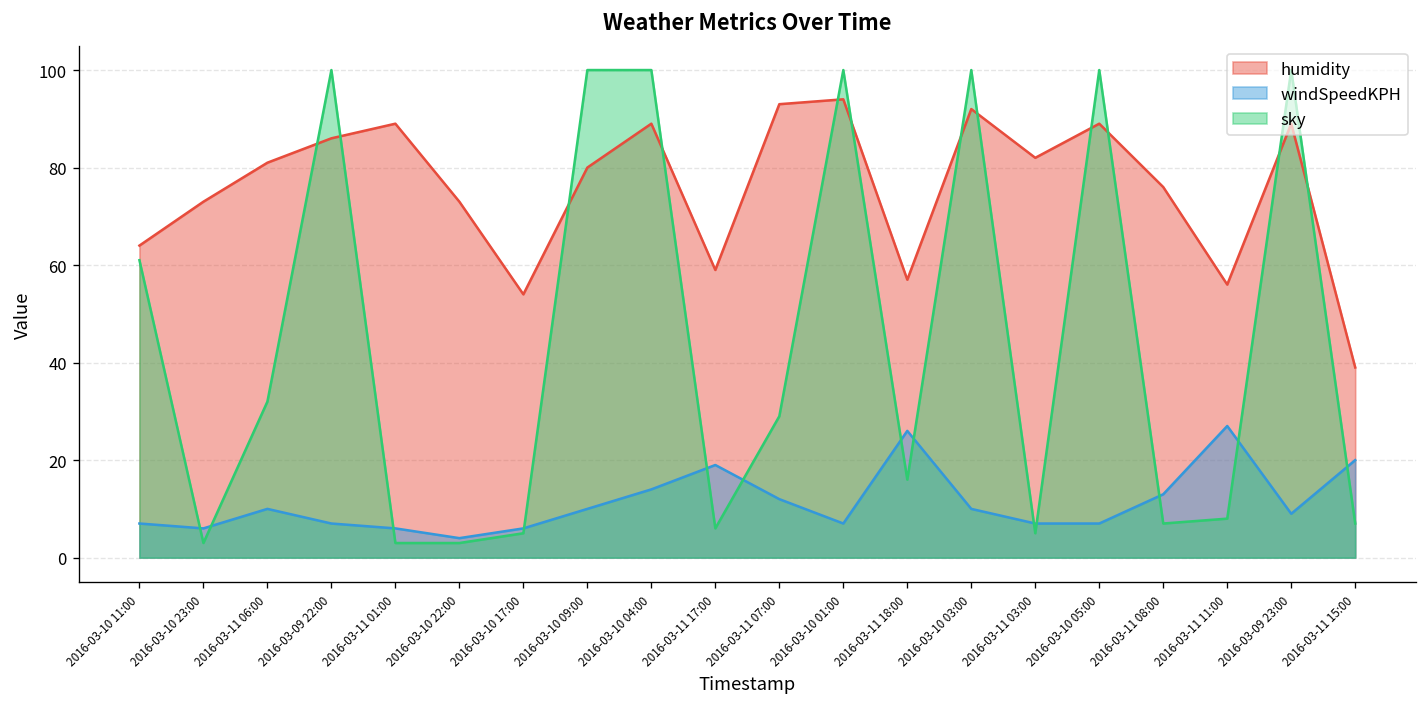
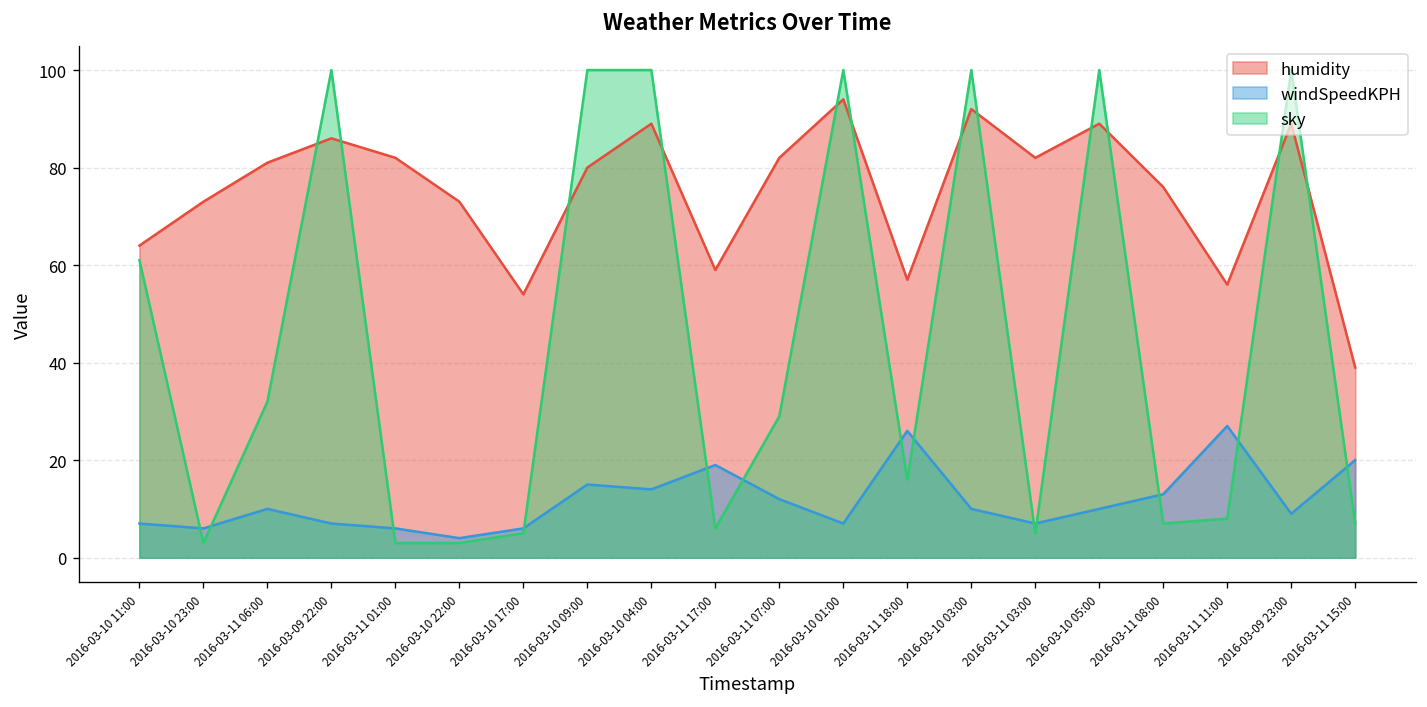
humidity, 2016-03-11 01:00: 89 -> 82
windSpeedKPH, 2016-03-10 09:00: 10 -> 15
humidity, 2016-03-11 07:00: 93 -> 82
windSpeedKPH, 2016-03-10 05:00: 7 -> 10
